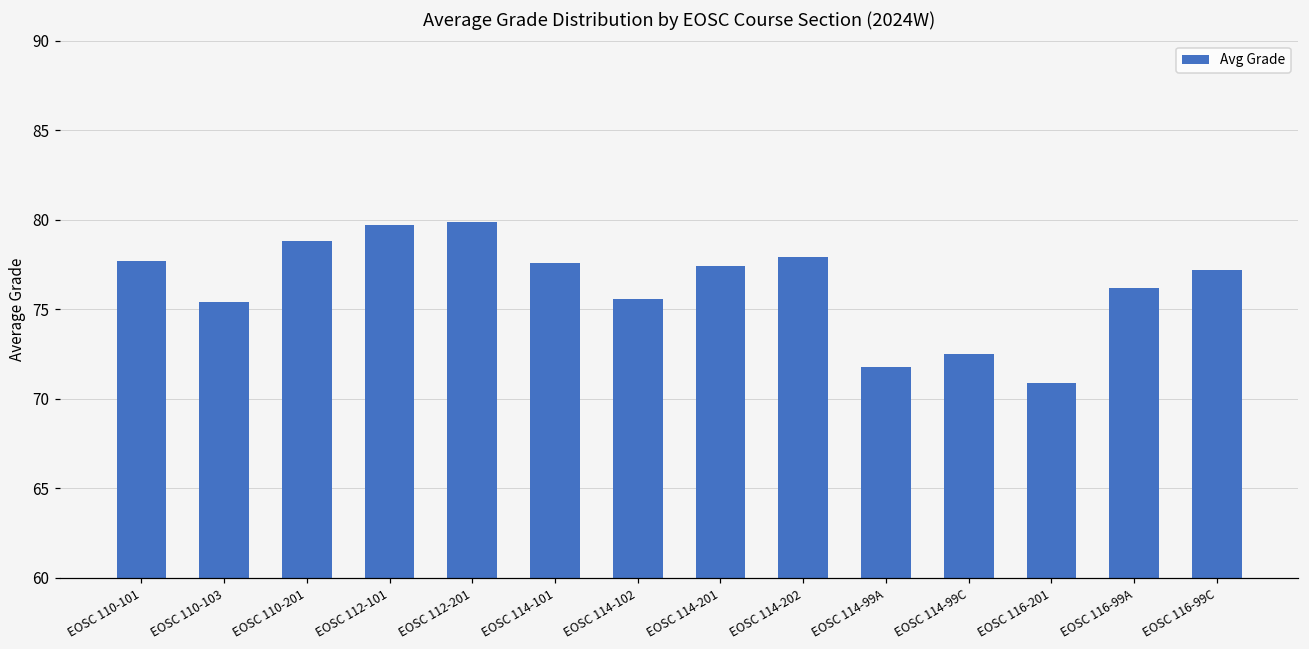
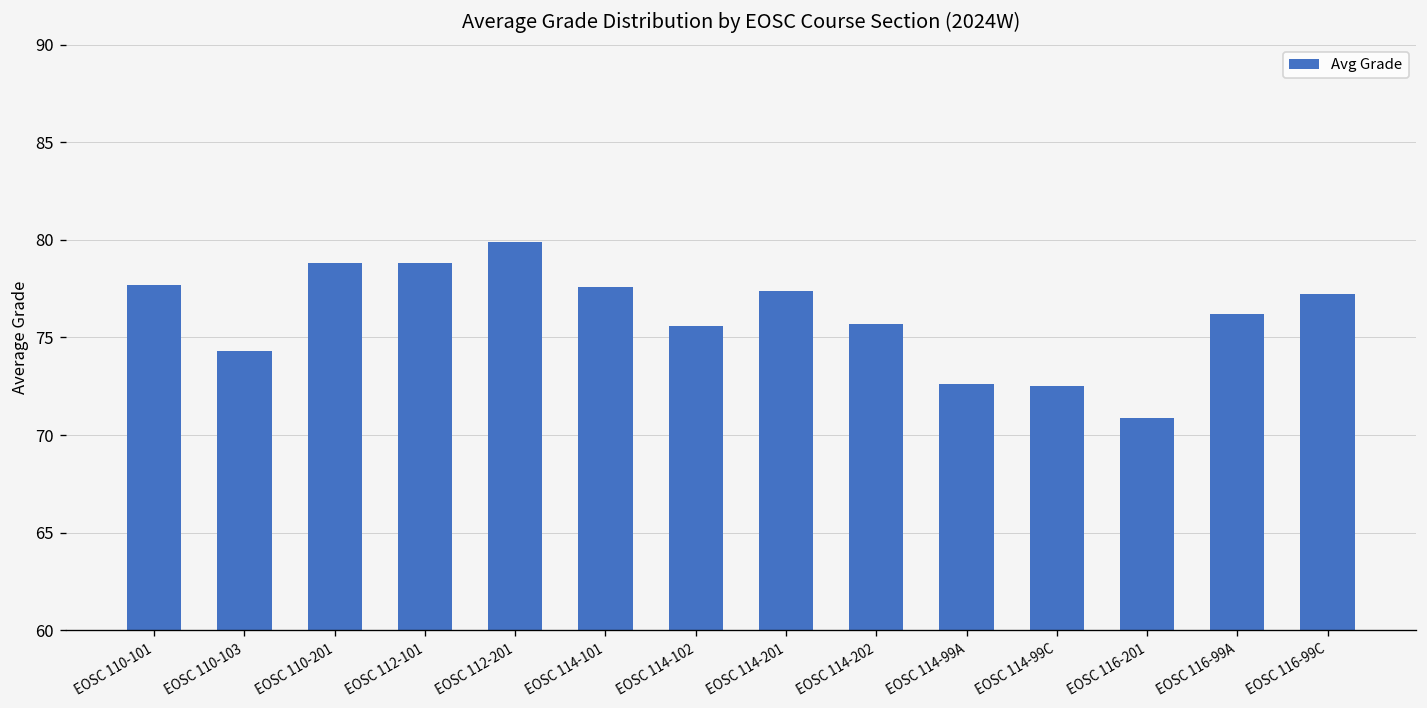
EOSC 110-103: 75.4 -> 74.3
EOSC 112-101: 79.7 -> 78.8
EOSC 114-202: 77.9 -> 75.7
EOSC 114-99A: 71.8 -> 72.6
